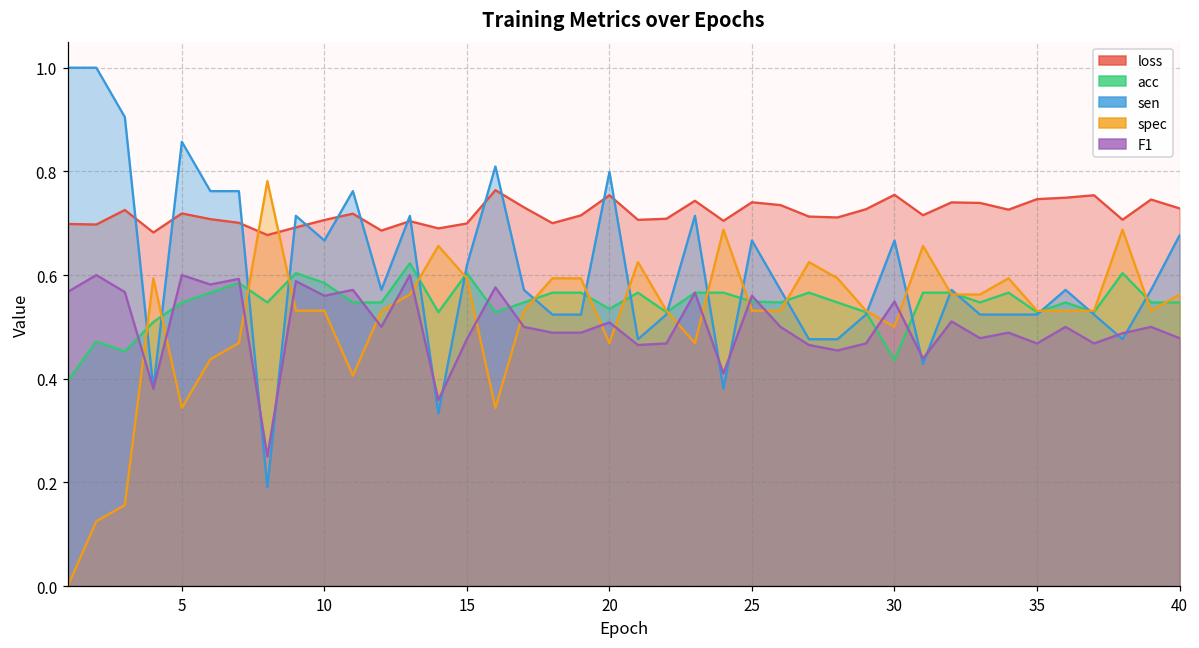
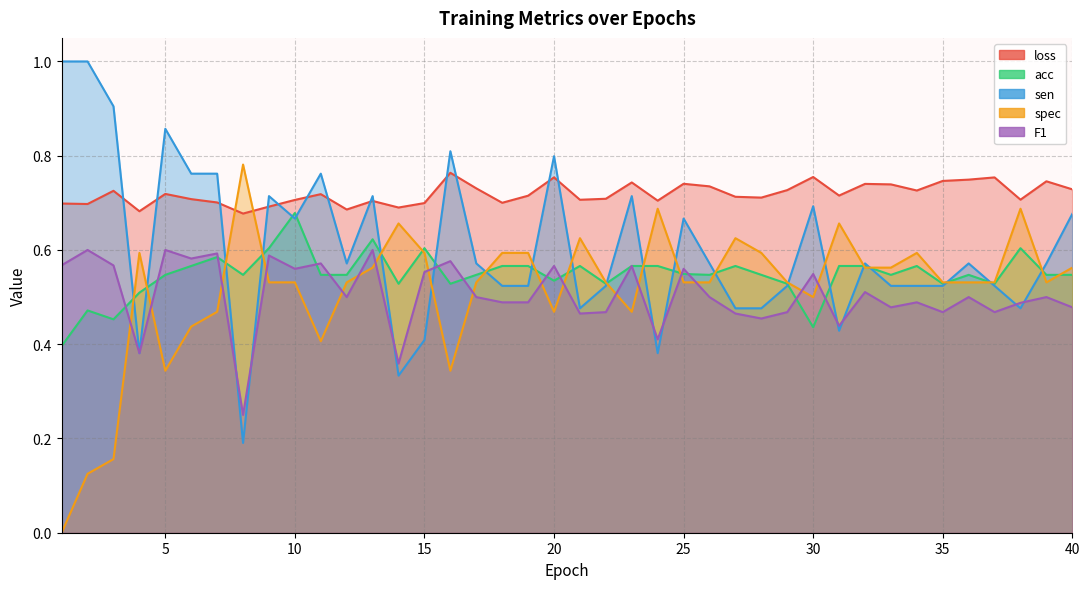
acc, 10: 0.58 -> 0.68
sen, 15: 0.62 -> 0.41
F1, 15: 0.48 -> 0.55
F1, 20: 0.51 -> 0.57
sen, 30: 0.67 -> 0.69
